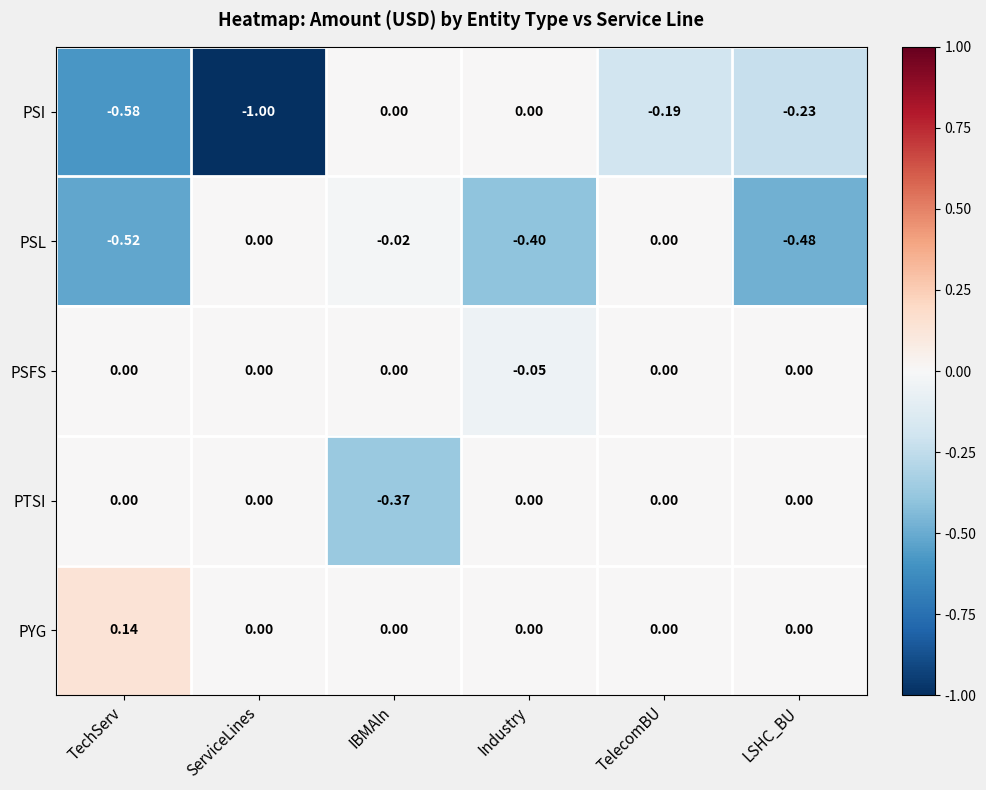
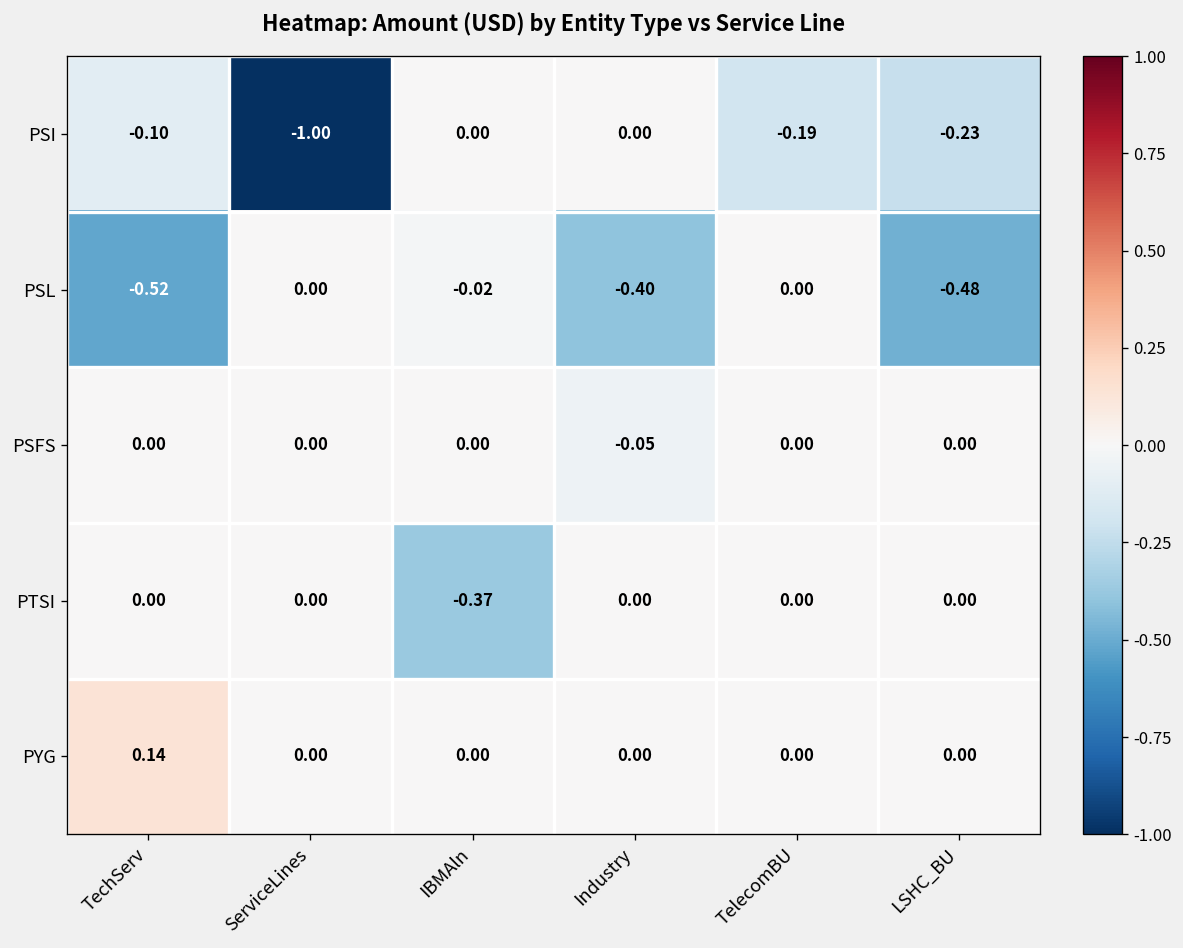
PSI, TechServ: -0.58 -> -0.10
